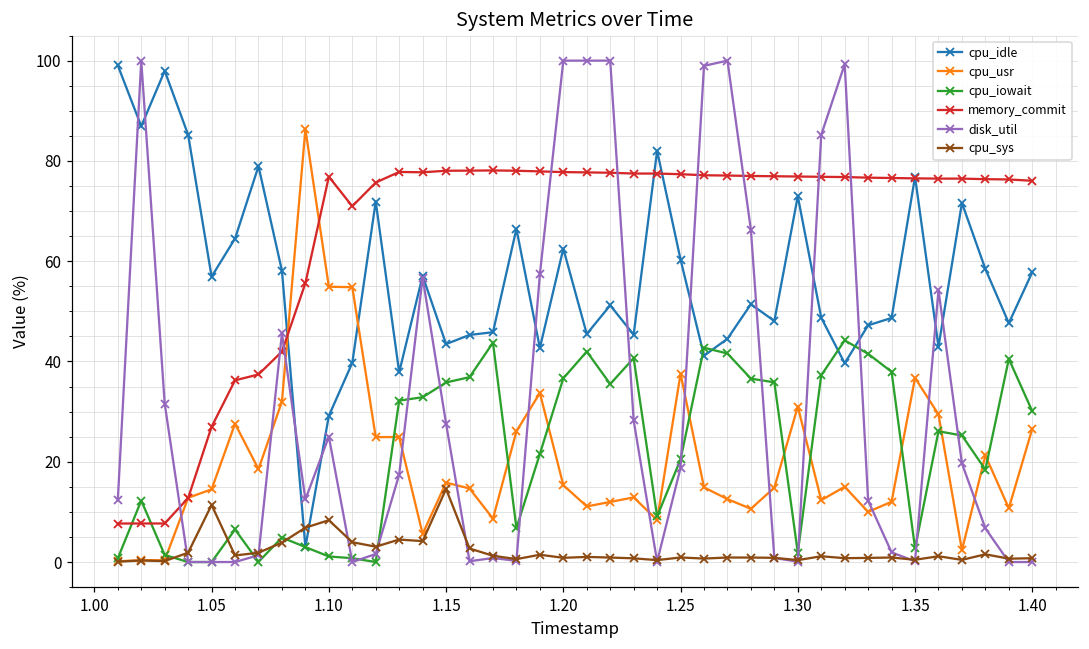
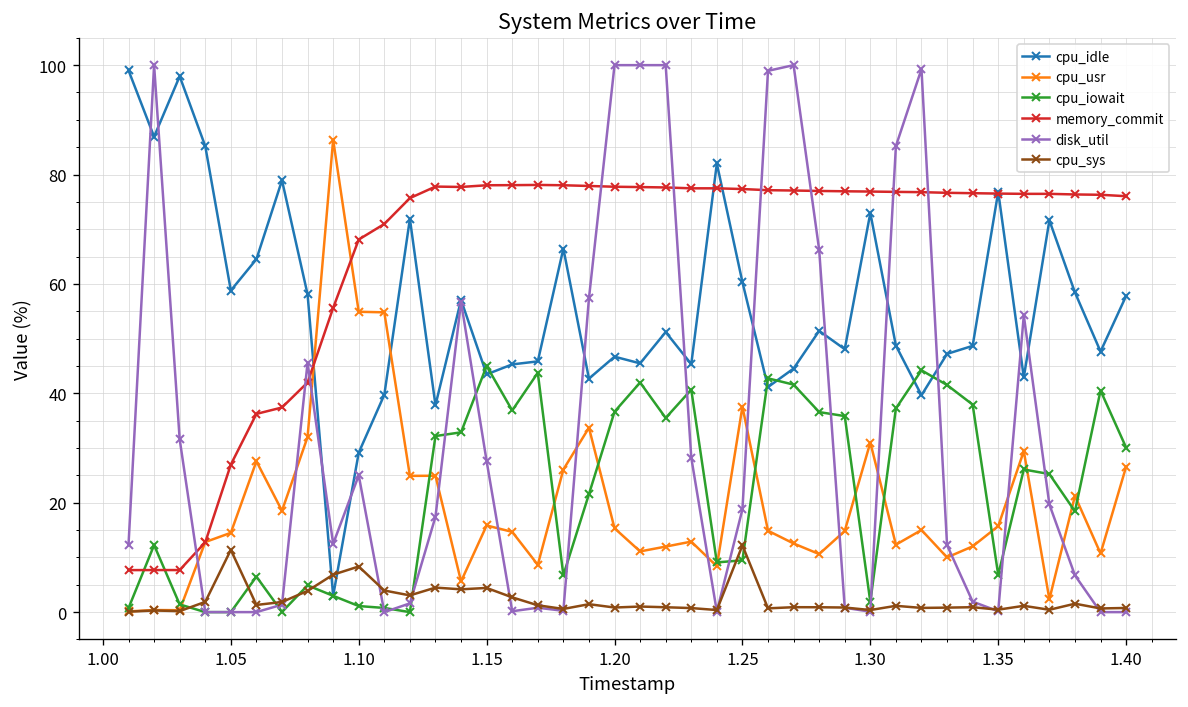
cpu_idle, 1.05: 57 -> 59
memory_commit, 1.10: 77 -> 68
cpu_iowait, 1.15: 36 -> 45
cpu_sys, 1.15: 15 -> 4
cpu_idle, 1.20: 63 -> 47
cpu_iowait, 1.25: 20 -> 9
cpu_sys, 1.25: 1 -> 12
cpu_usr, 1.35: 37 -> 16
cpu_iowait, 1.35: 3 -> 7
